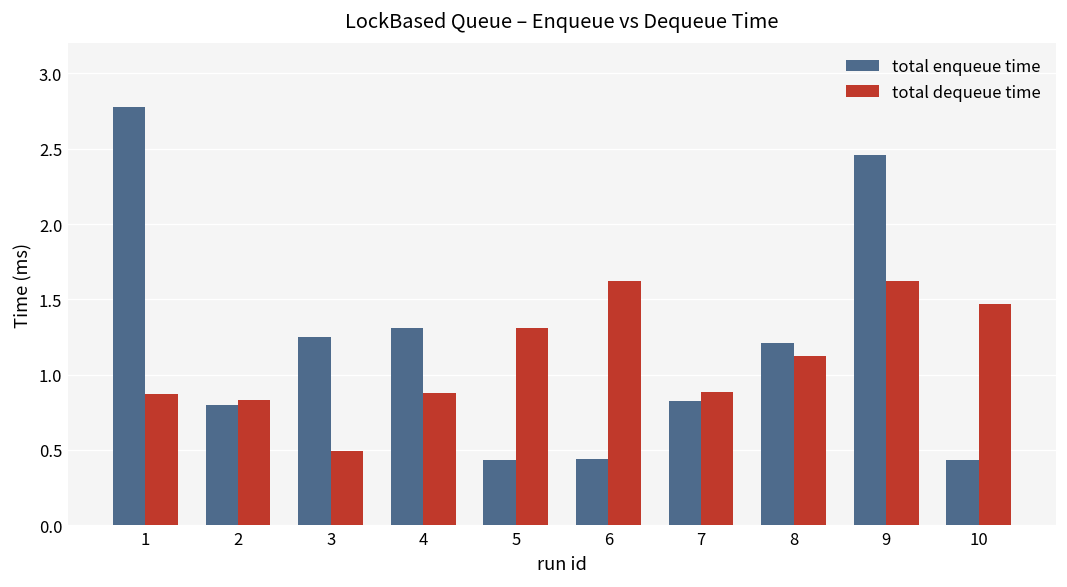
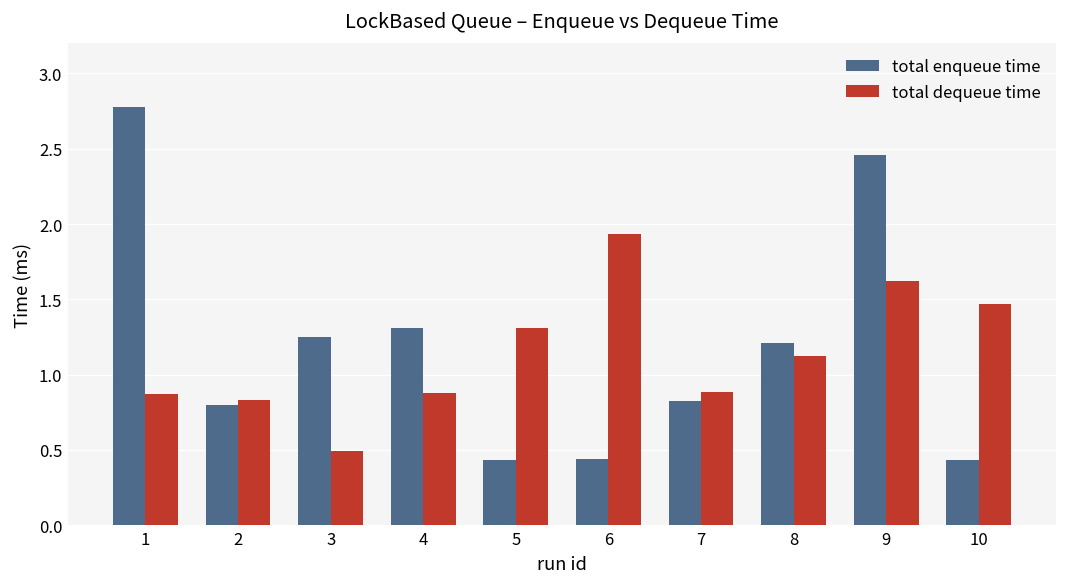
total dequeue time, 6: 1.62 -> 1.93
